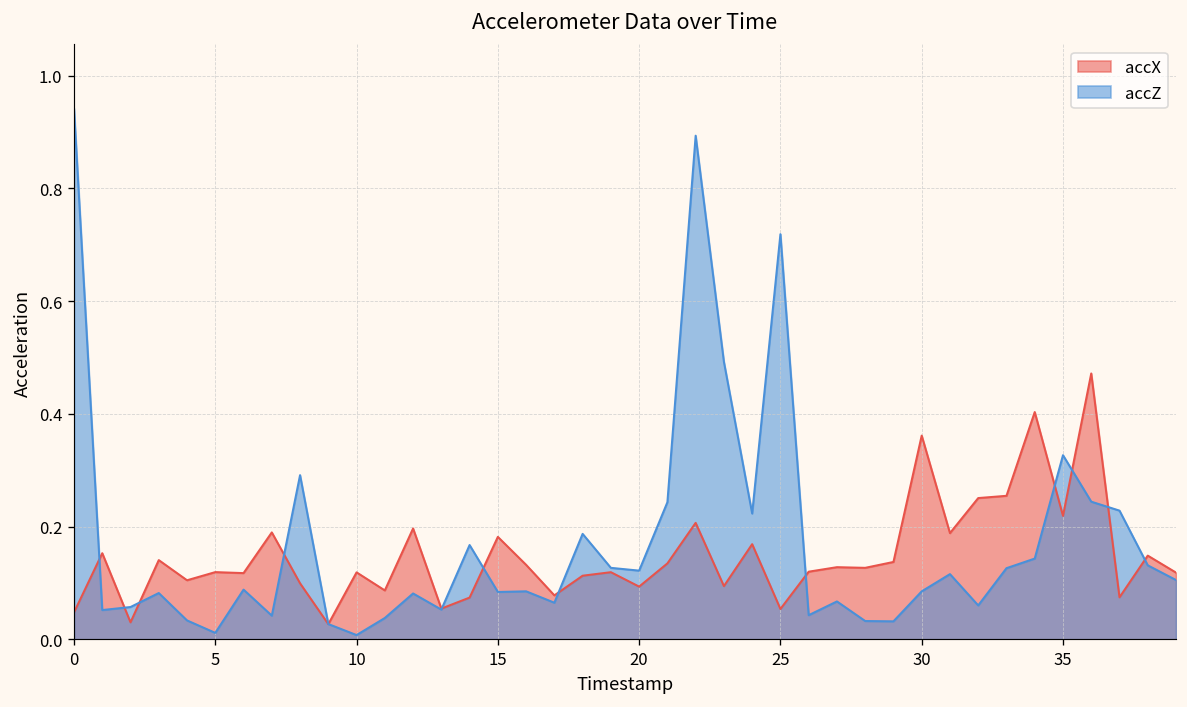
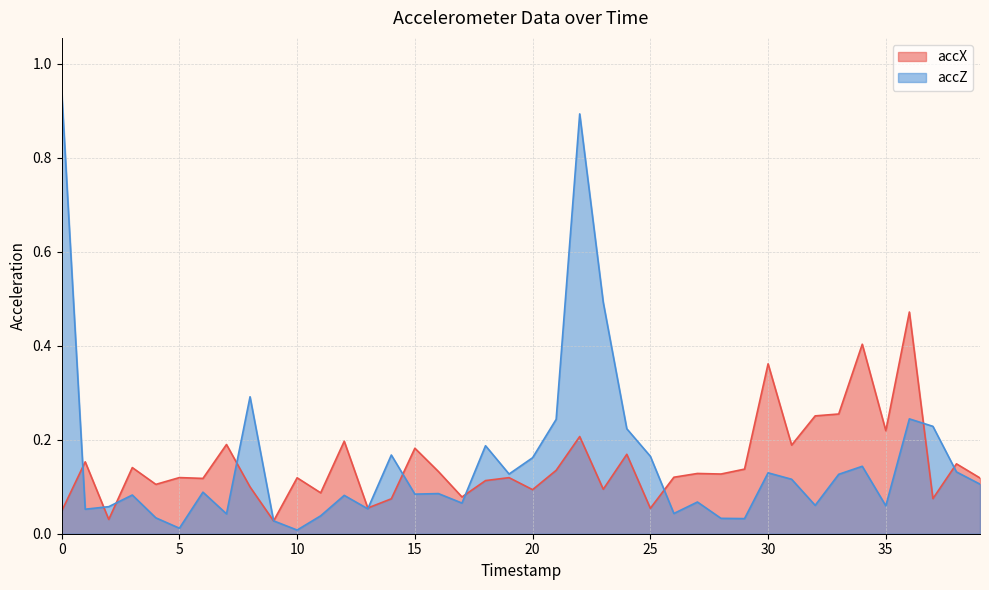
accZ, 20: 0.12 -> 0.16
accZ, 25: 0.72 -> 0.16
accZ, 30: 0.09 -> 0.13
accZ, 35: 0.33 -> 0.06
